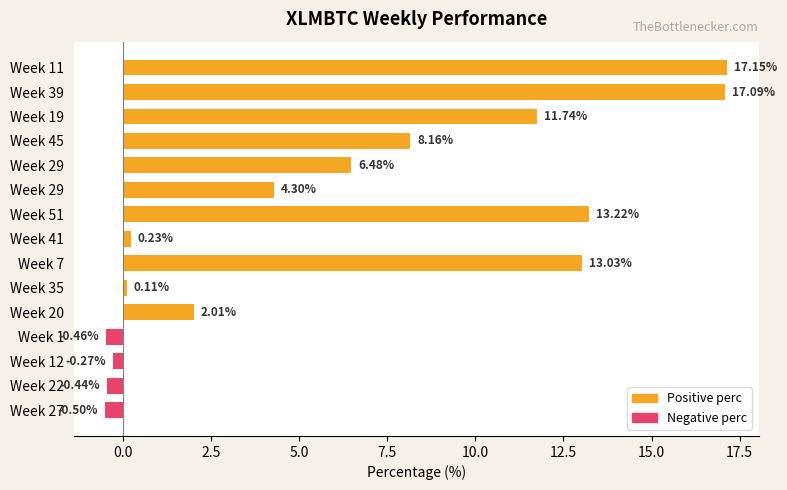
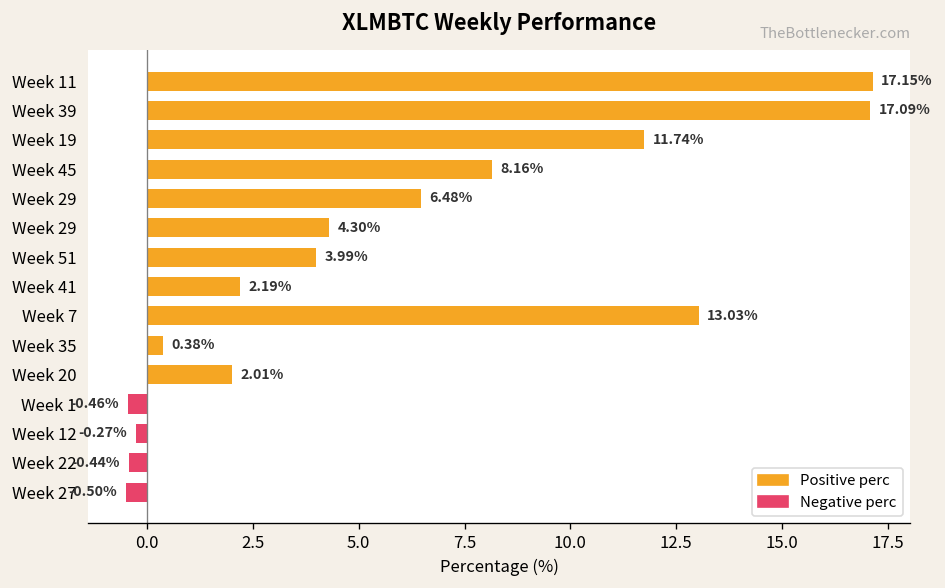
Week 51: 13.22% -> 3.99%
Week 41: 0.23% -> 2.19%
Week 35: 0.11% -> 0.38%
